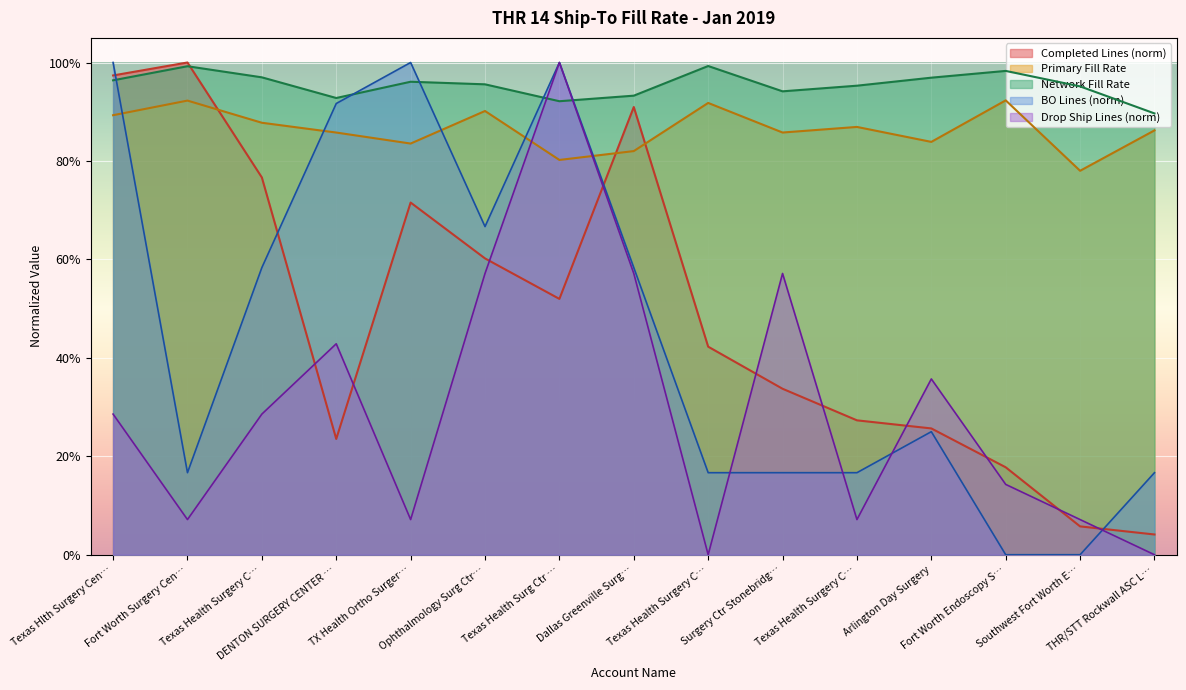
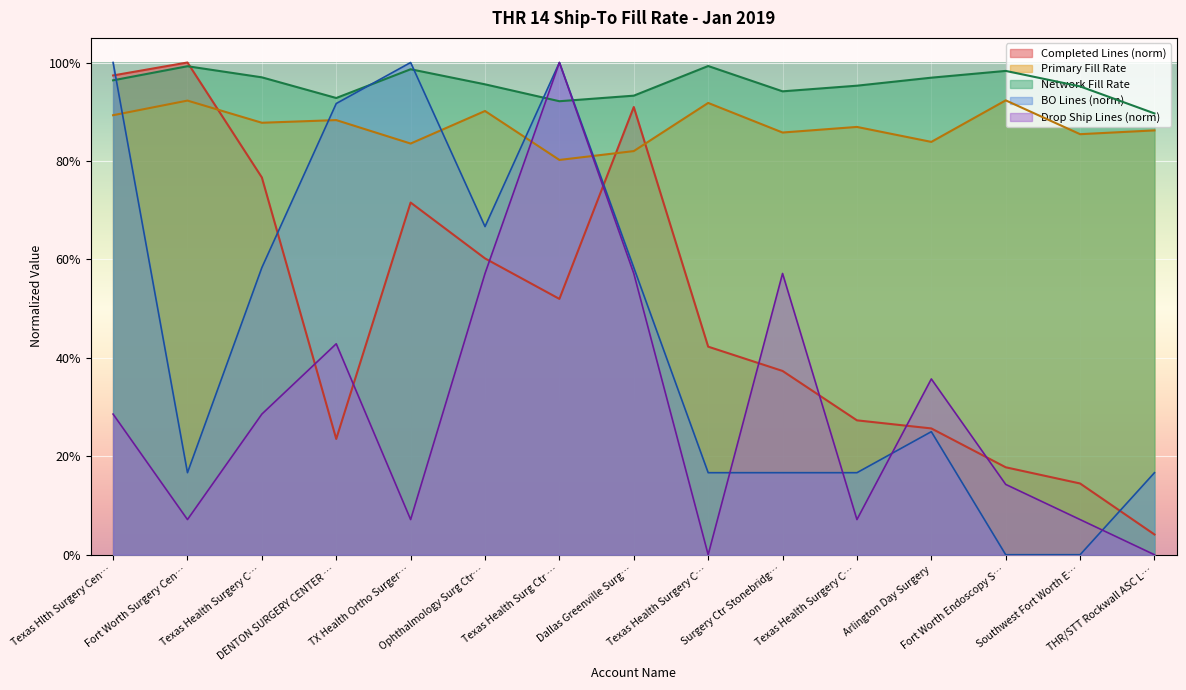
Primary Fill Rate, DENTON SURGERY CENTER …: 86% -> 88%
Network Fill Rate, TX Health Ortho Surger…: 96% -> 99%
Completed Lines (norm), Surgery Ctr Stonebridg…: 34% -> 37%
Completed Lines (norm), Southwest Fort Worth E…: 6% -> 14%
Primary Fill Rate, Southwest Fort Worth E…: 78% -> 85%
